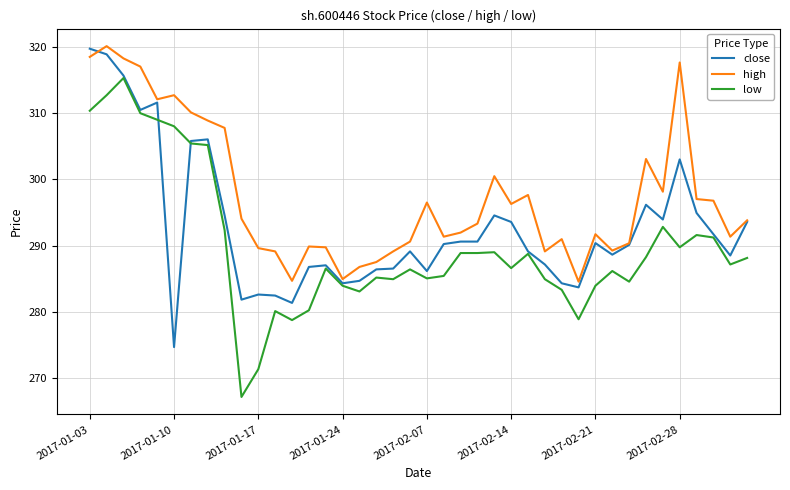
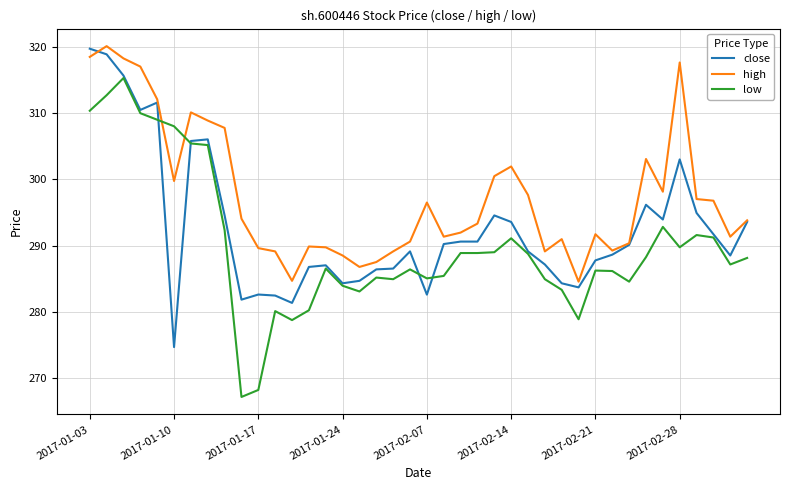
high, 2017-01-10: 313 -> 300
low, 2017-01-17: 271 -> 268
high, 2017-01-24: 285 -> 289
close, 2017-02-07: 286 -> 283
high, 2017-02-14: 296 -> 302
low, 2017-02-14: 287 -> 291
close, 2017-02-21: 290 -> 288
low, 2017-02-21: 284 -> 286
